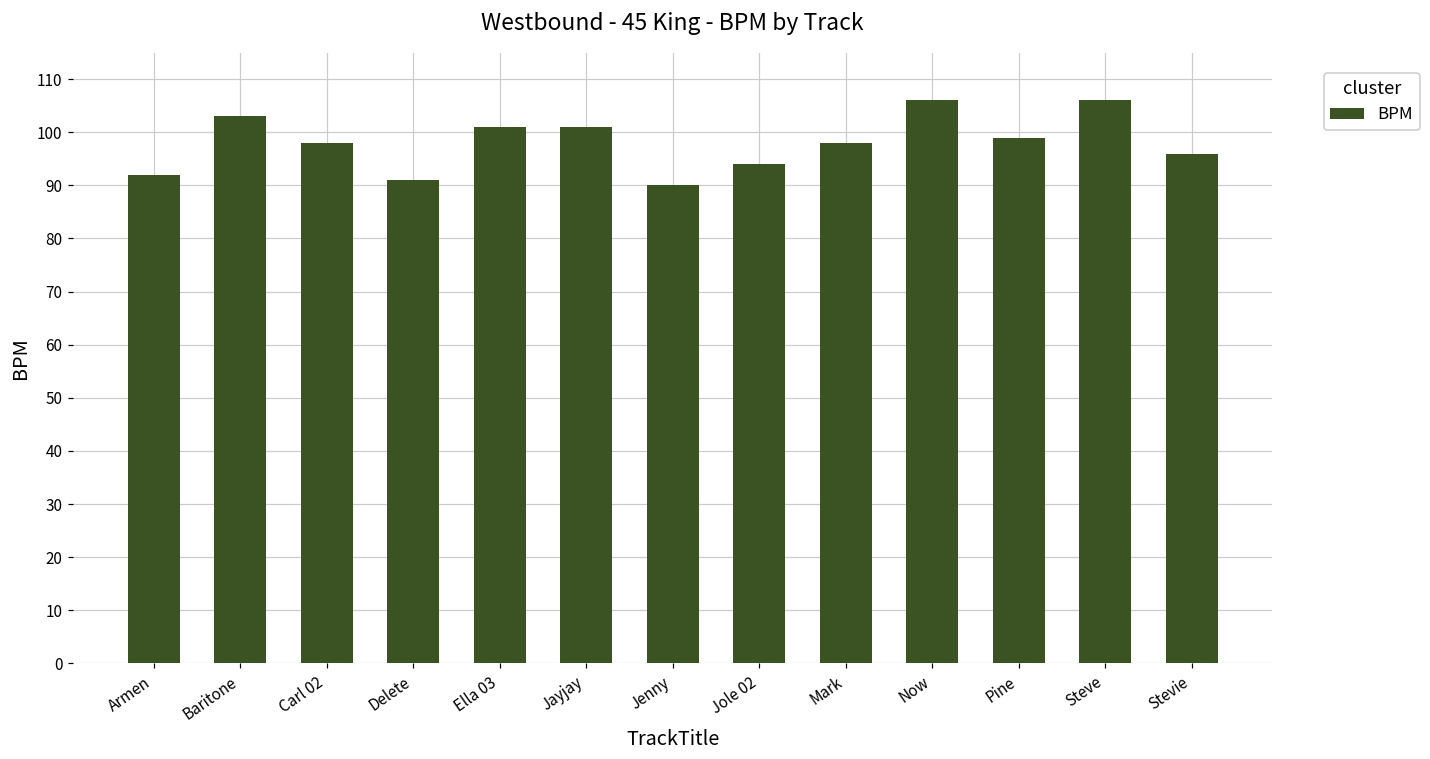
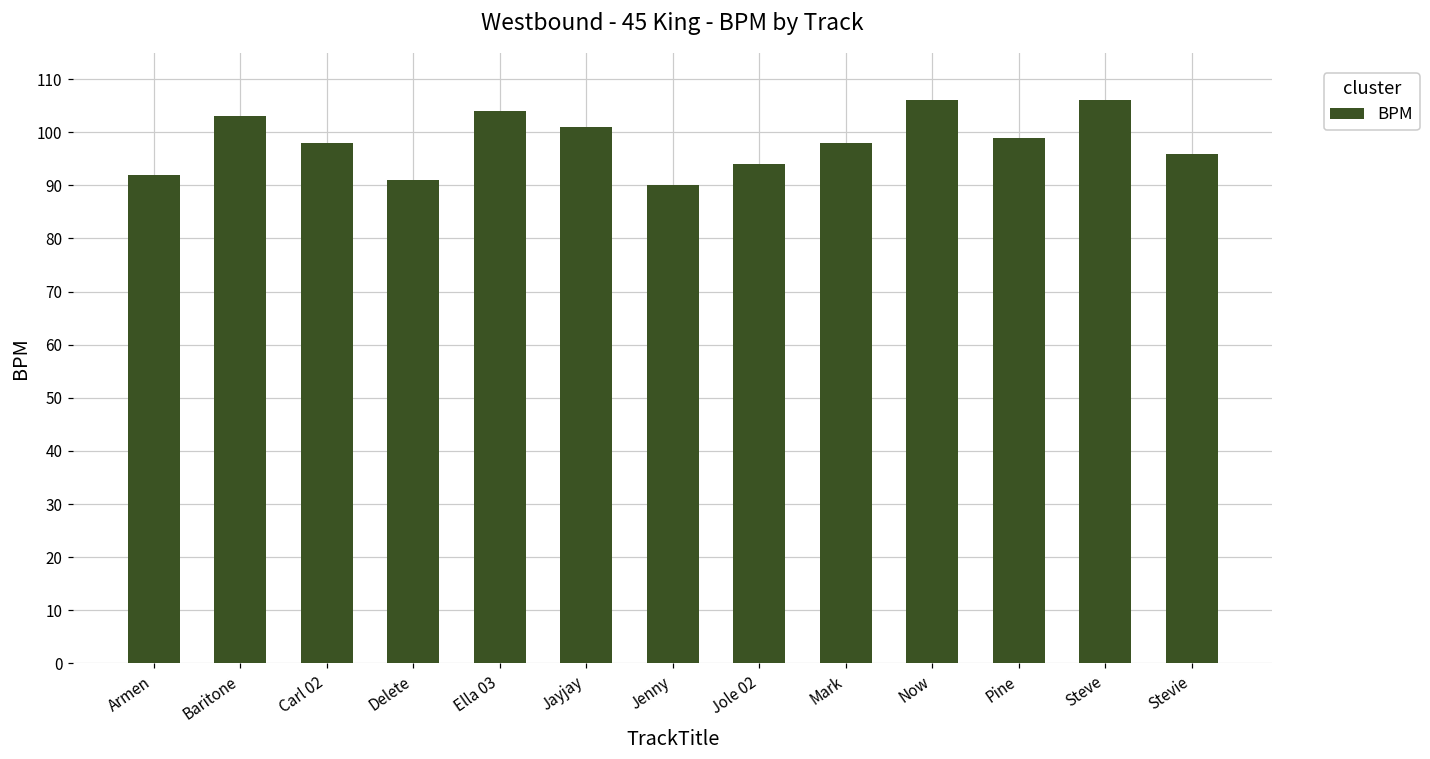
Ella 03: 101 -> 104
